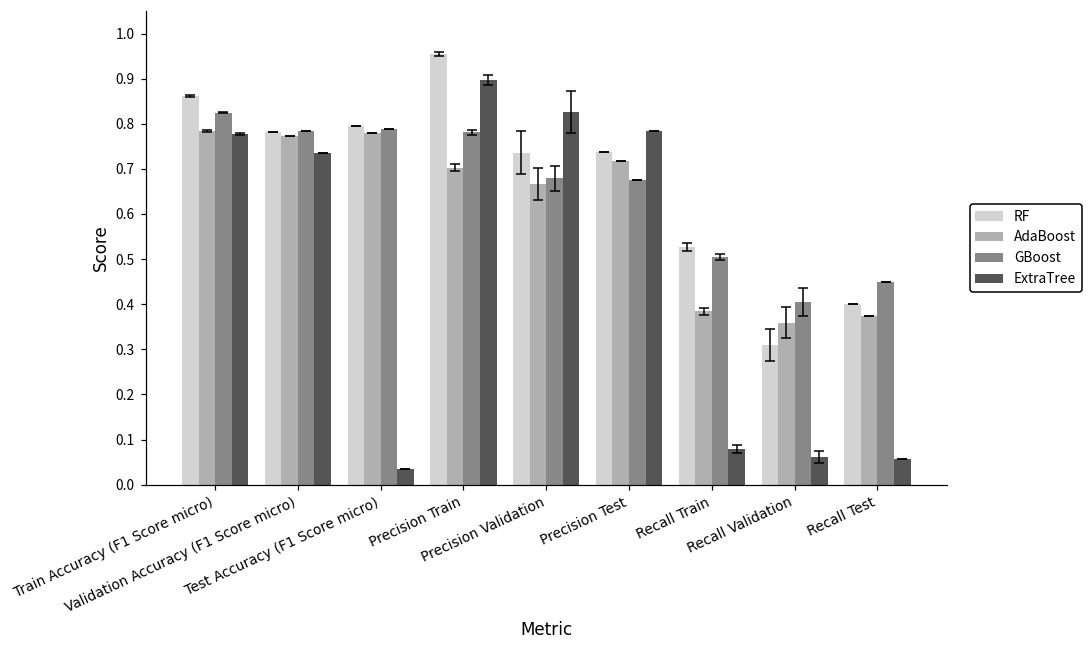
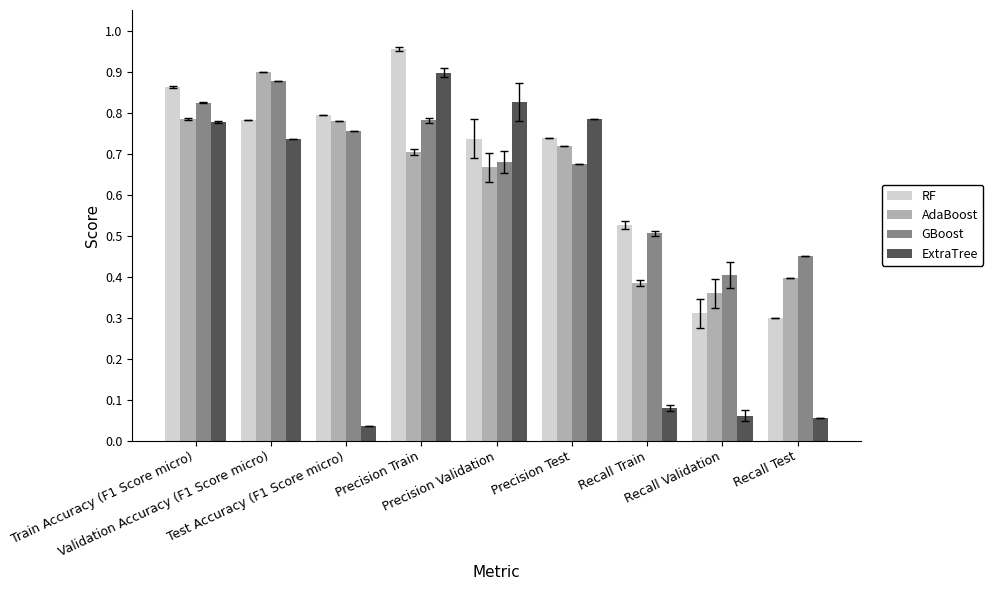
AdaBoost, Validation Accuracy (F1 Score micro): 0.77 -> 0.90
GBoost, Validation Accuracy (F1 Score micro): 0.79 -> 0.88
GBoost, Test Accuracy (F1 Score micro): 0.79 -> 0.76
RF, Recall Test: 0.4 -> 0.3
AdaBoost, Recall Test: 0.37 -> 0.40
